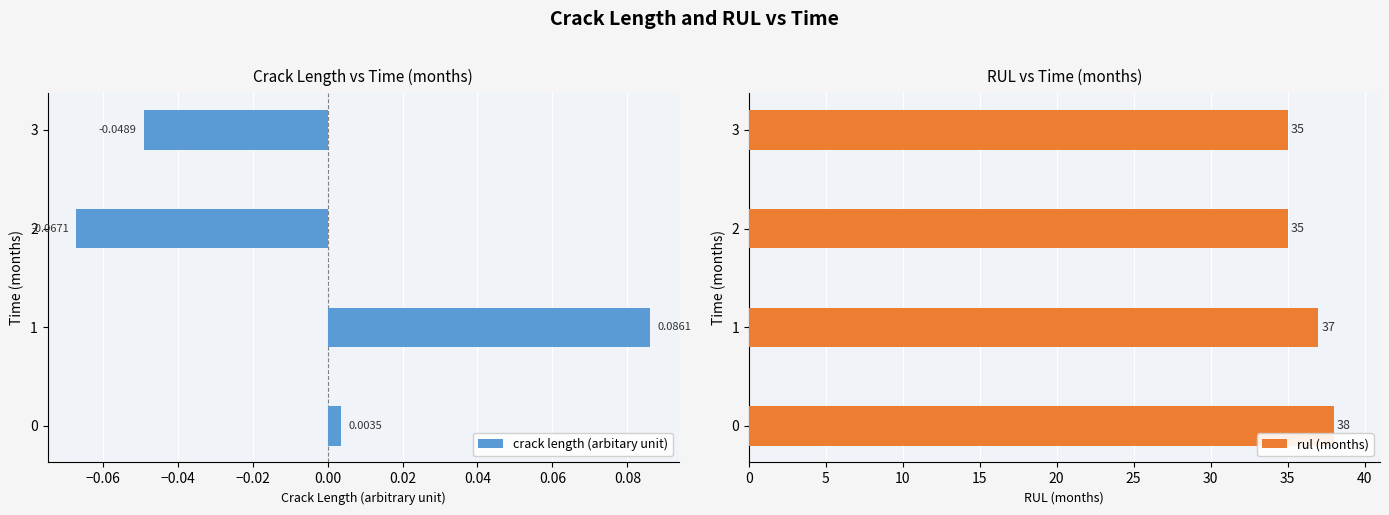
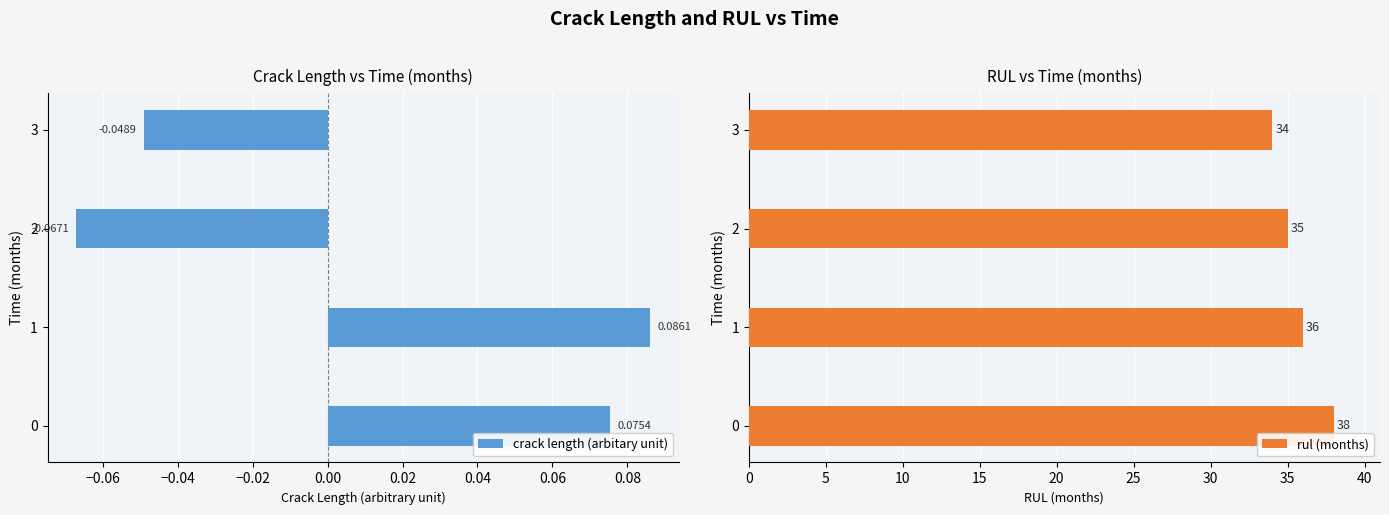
Crack Length vs Time (months), 0: 0.0035 -> 0.0754
RUL vs Time (months), 3: 35 -> 34
RUL vs Time (months), 1: 37 -> 36
